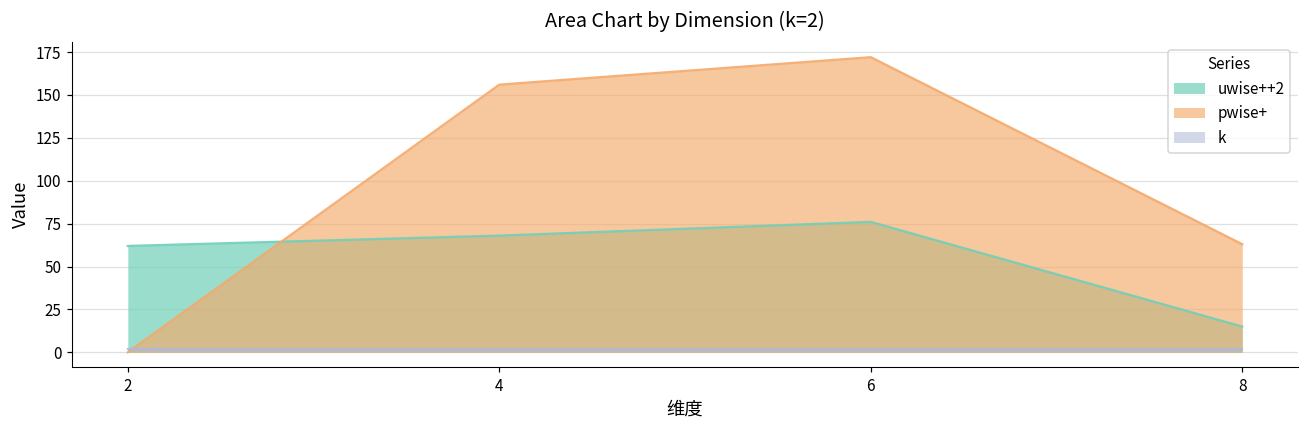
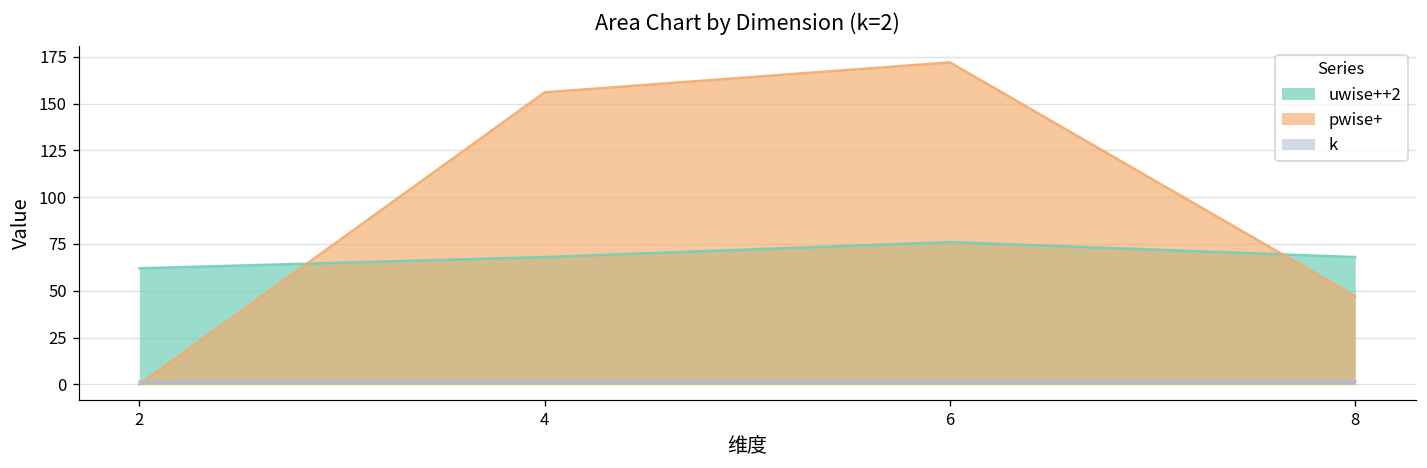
uwise++2, 8: 15 -> 68
pwise+, 8: 63 -> 47
